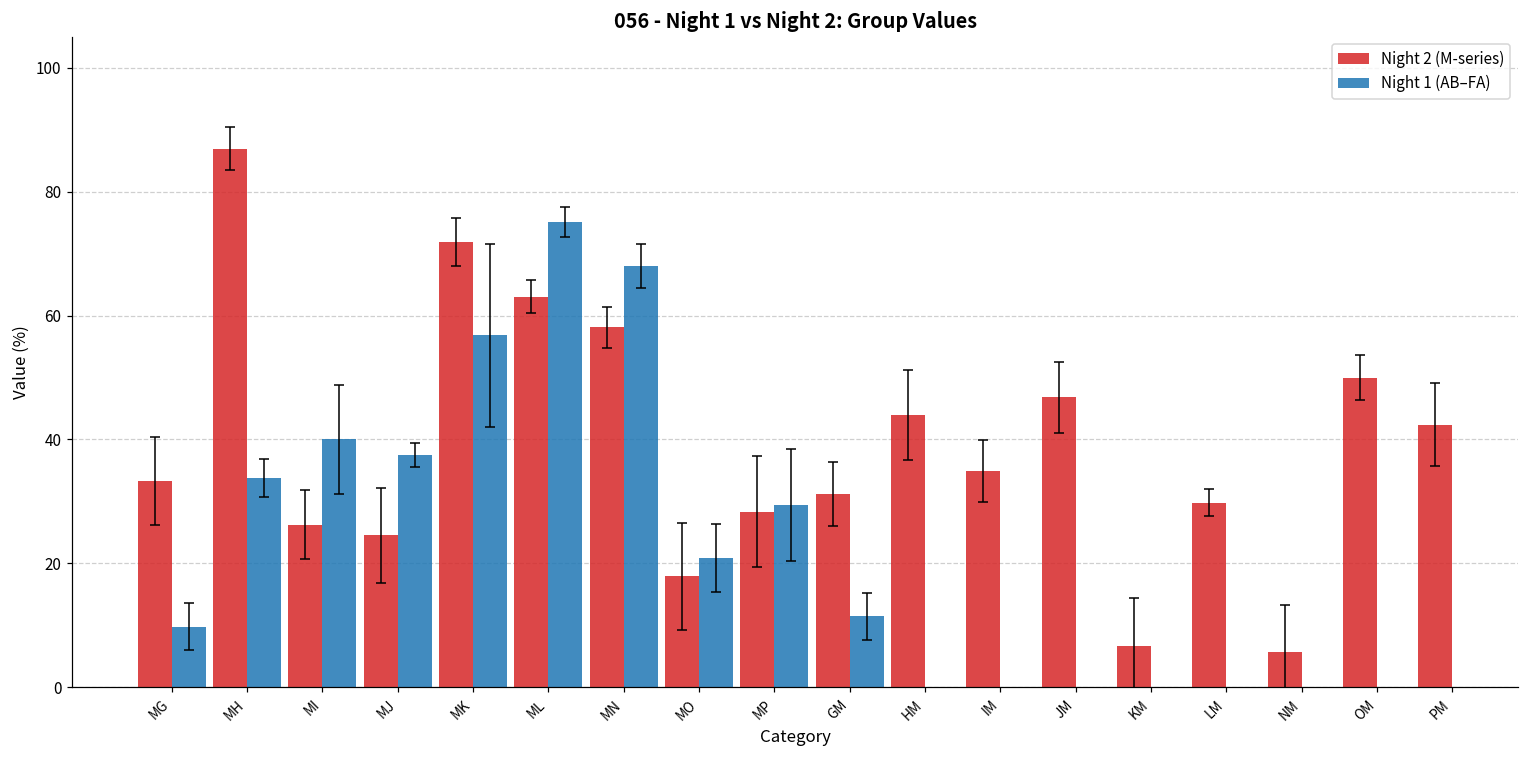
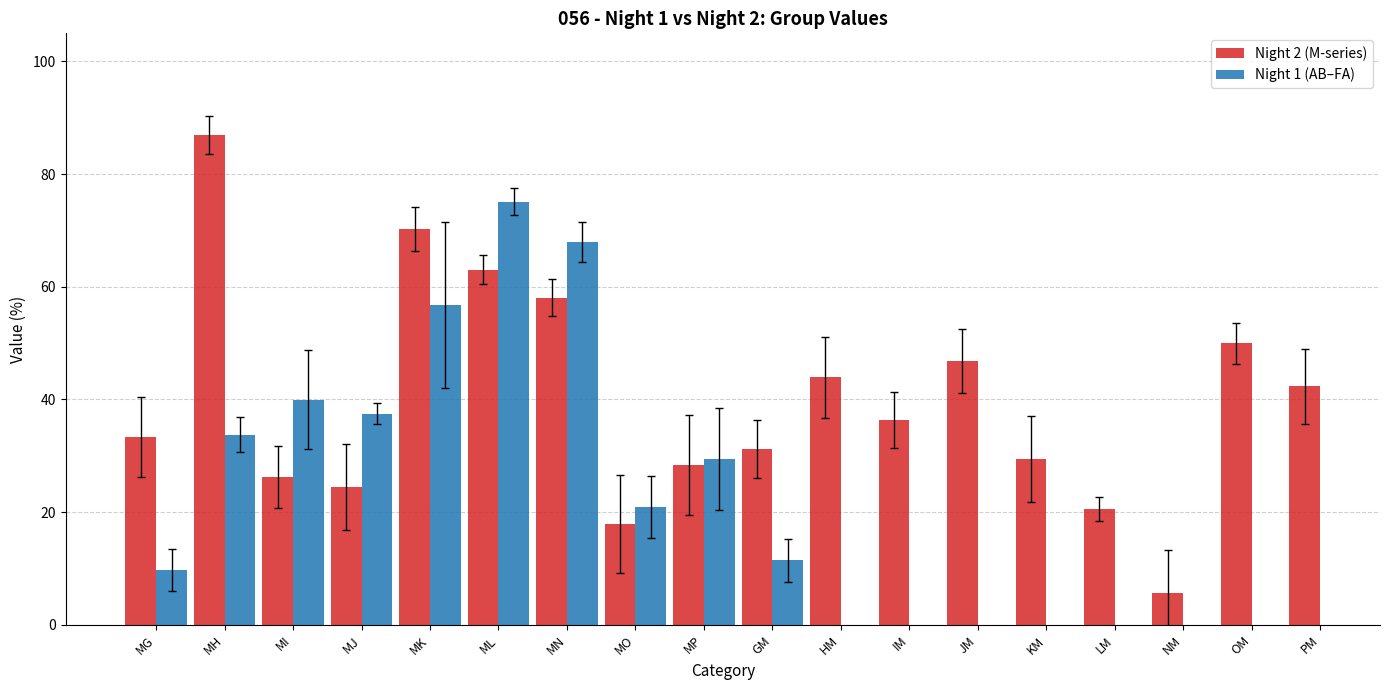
Night 2 (M-series), MK: 72 -> 70
Night 2 (M-series), IM: 35 -> 36
Night 2 (M-series), KM: 7 -> 29
Night 2 (M-series), LM: 30 -> 21
